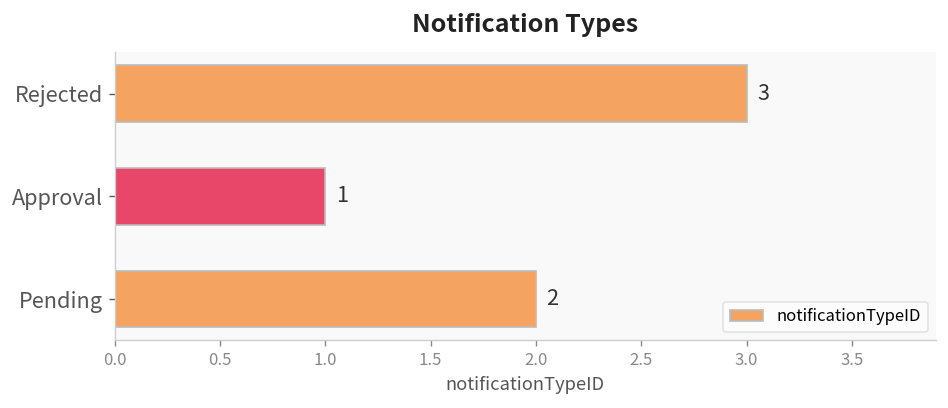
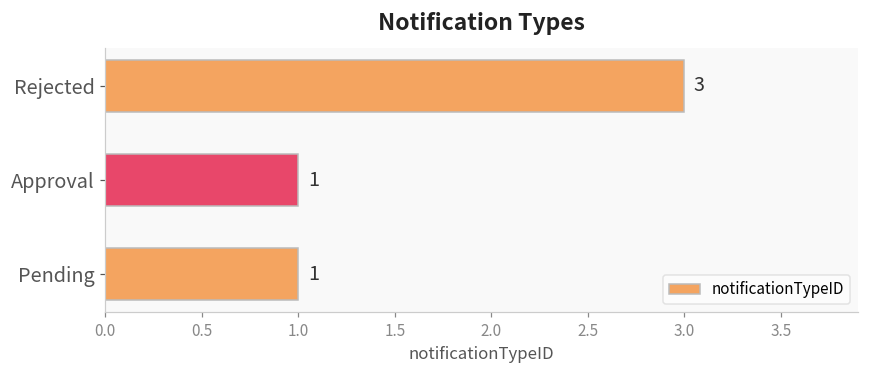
Pending: 2 -> 1
